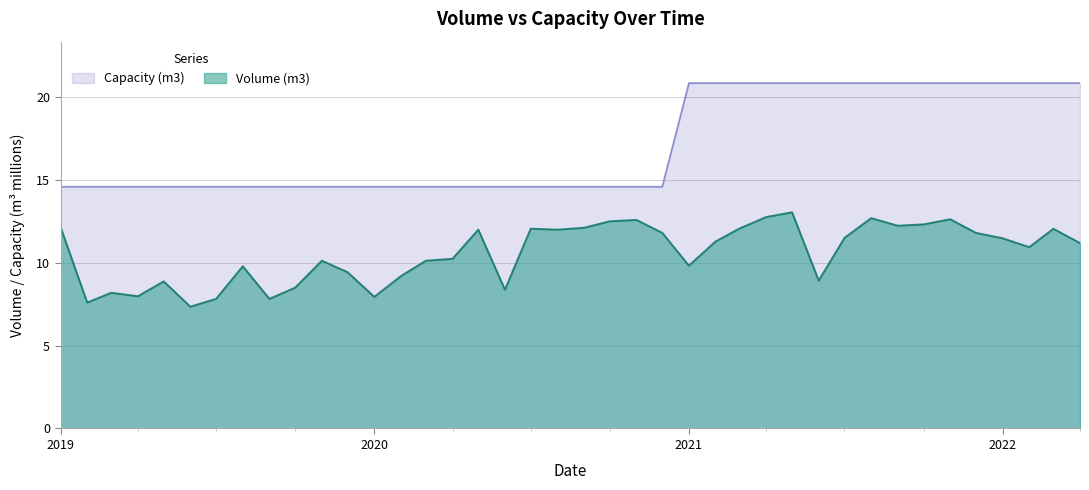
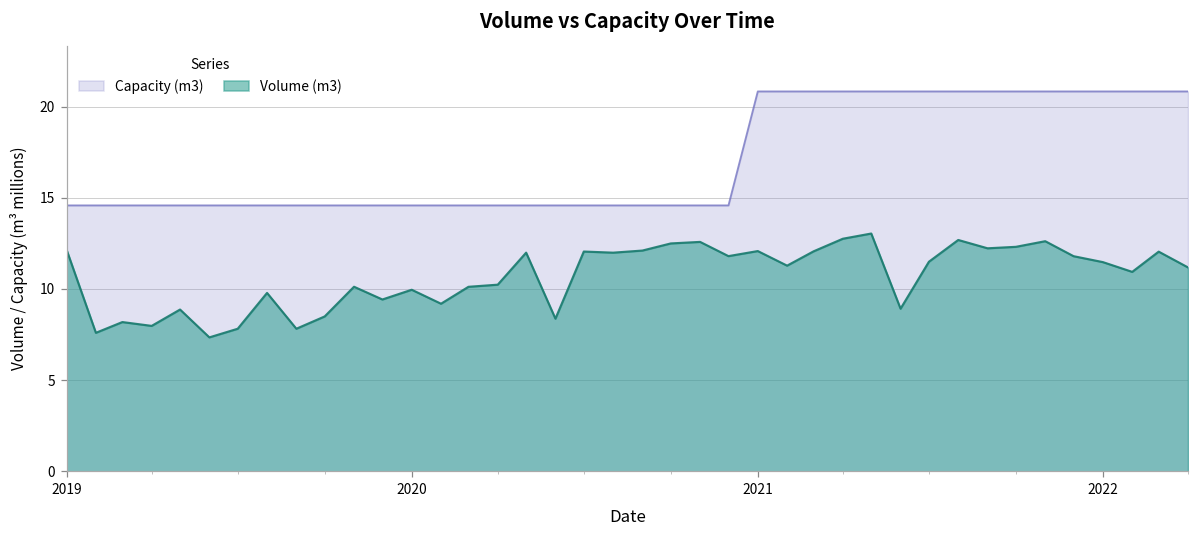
Volume (m3), 2020: 7.9 -> 10.0
Volume (m3), 2021: 9.8 -> 12.1
